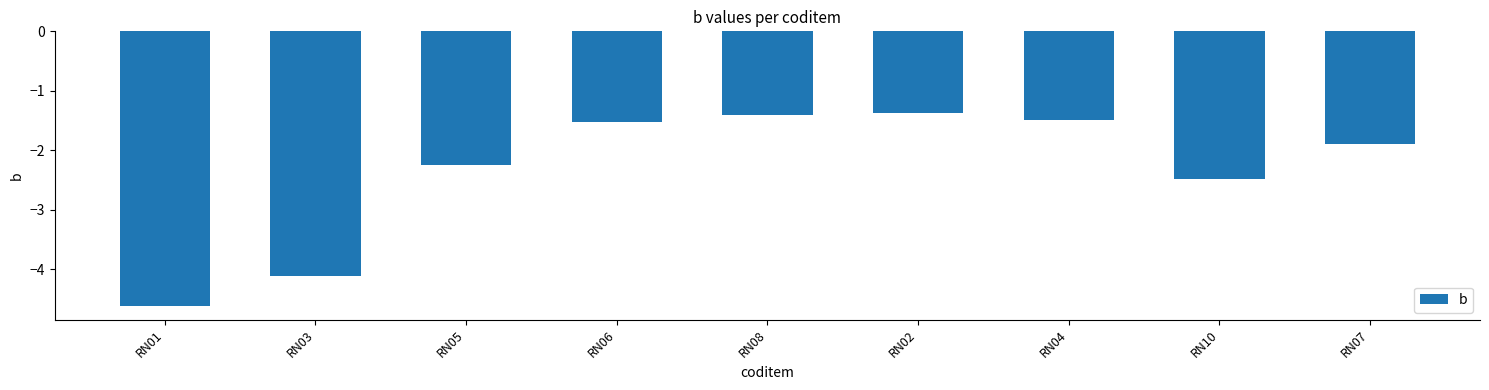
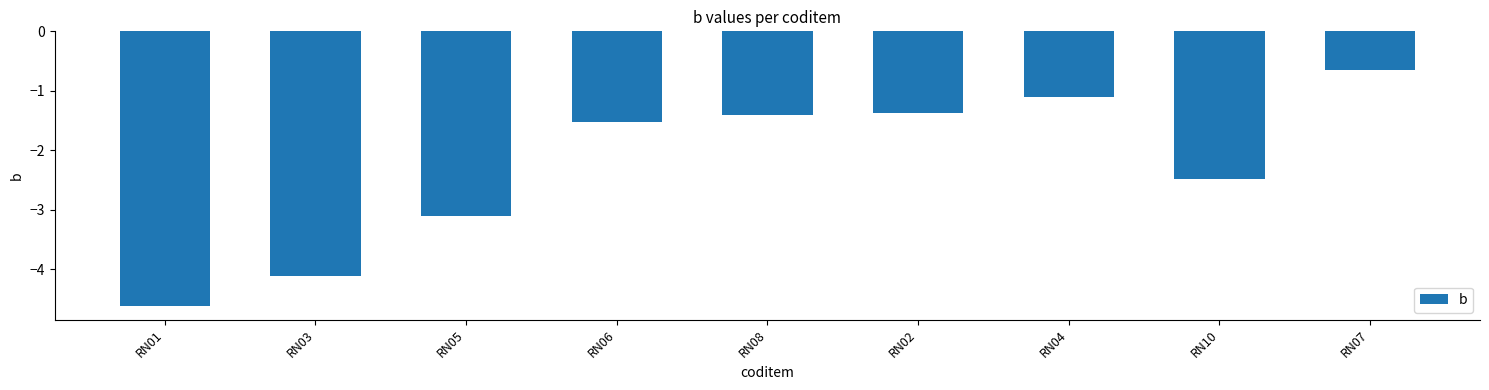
RN05: -2.3 -> -3.1
RN04: -1.5 -> -1.1
RN07: -1.9 -> -0.7
